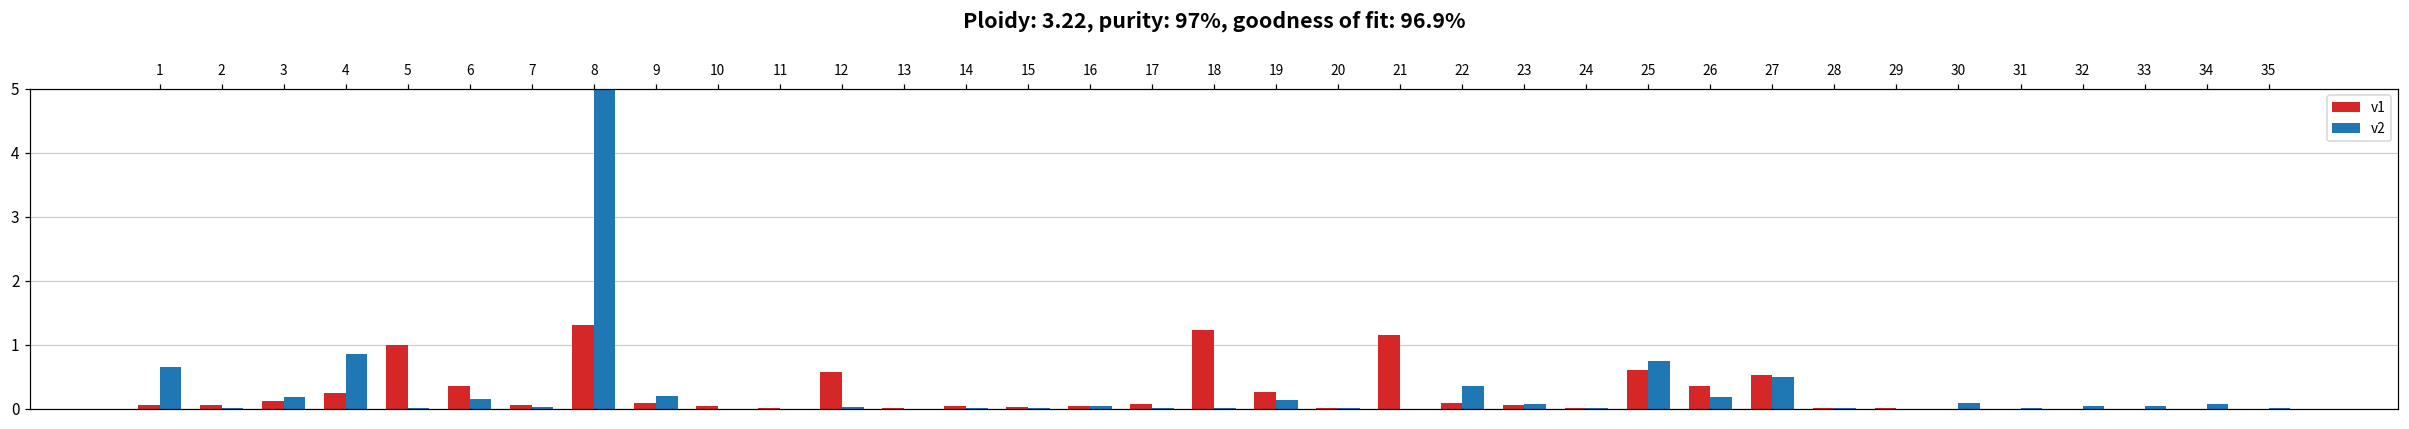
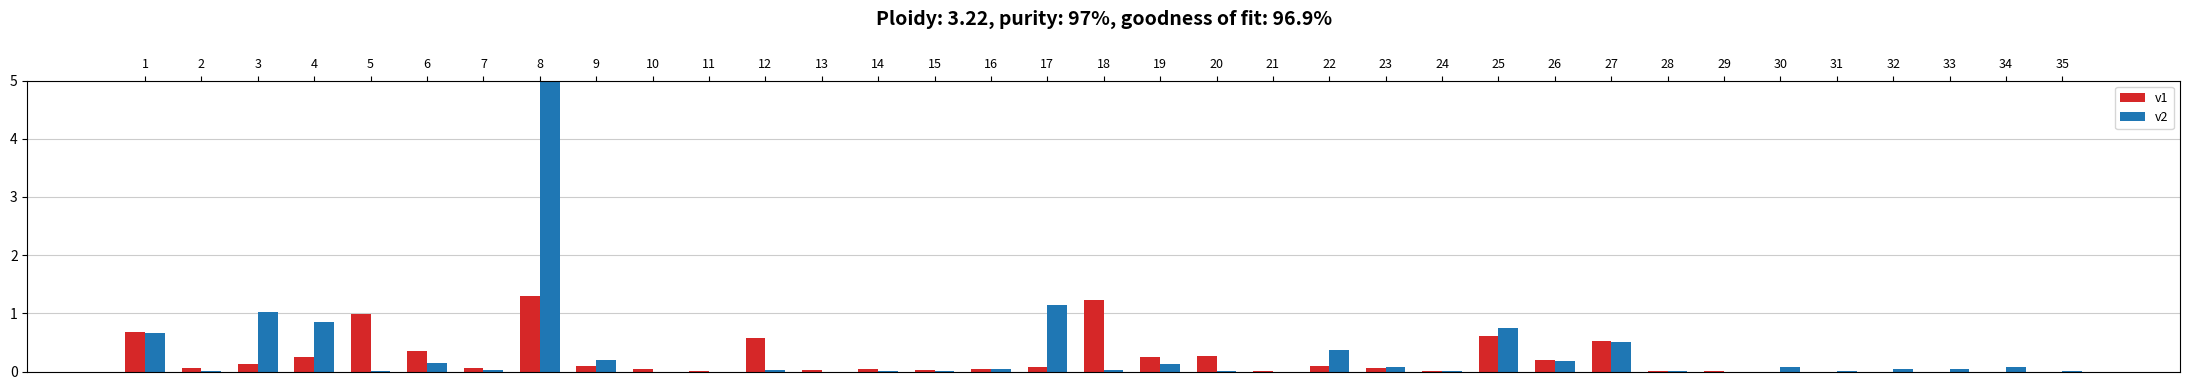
v1, 1: 0.1 -> 0.7
v2, 3: 0.2 -> 1.0
v2, 17: 0.0 -> 1.1
v1, 20: 0.0 -> 0.3
v1, 21: 1.1 -> 0.0
v1, 26: 0.4 -> 0.2
